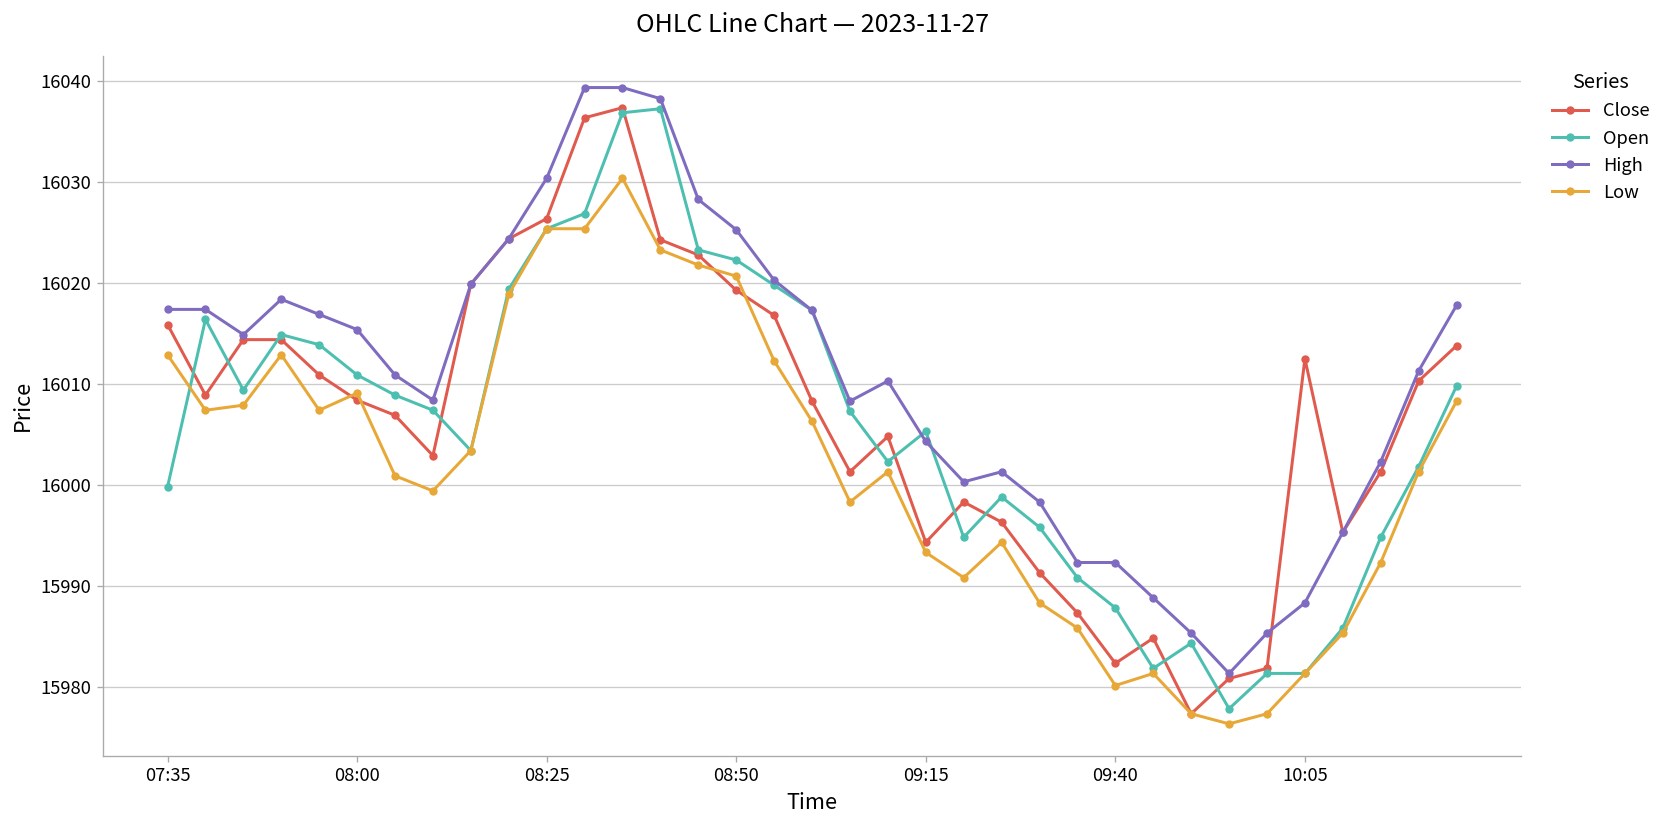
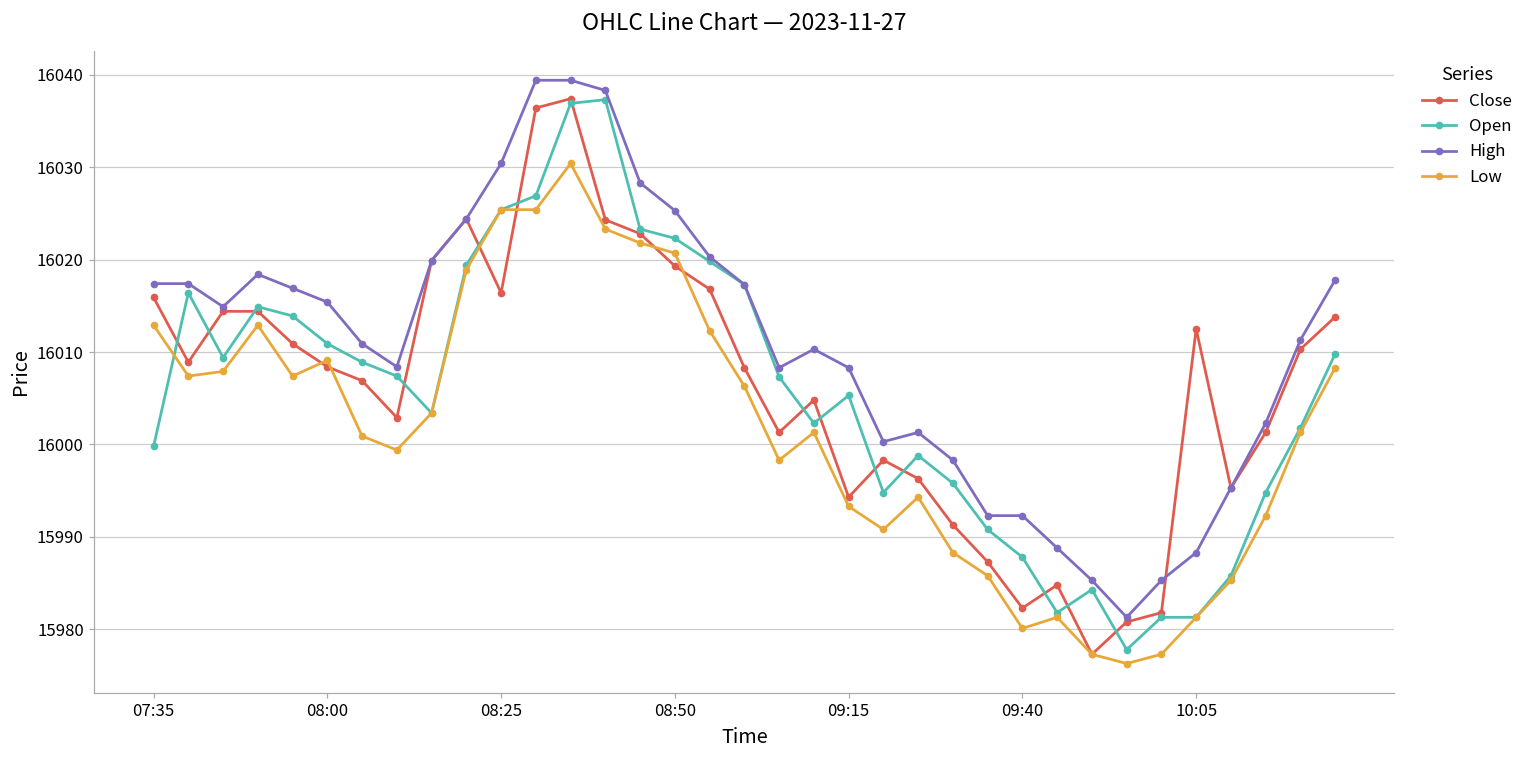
Close, 08:25: 16026 -> 16016
High, 09:15: 16004 -> 16008
